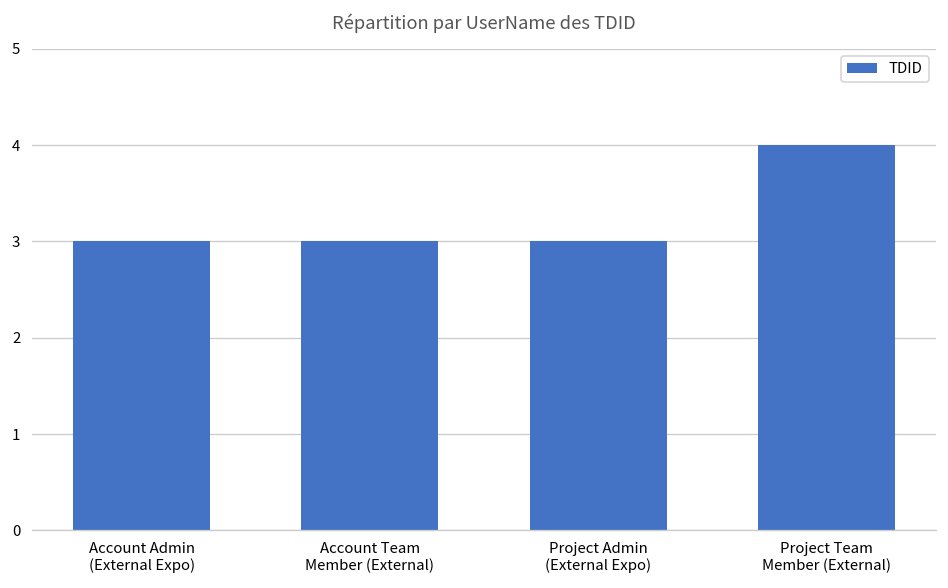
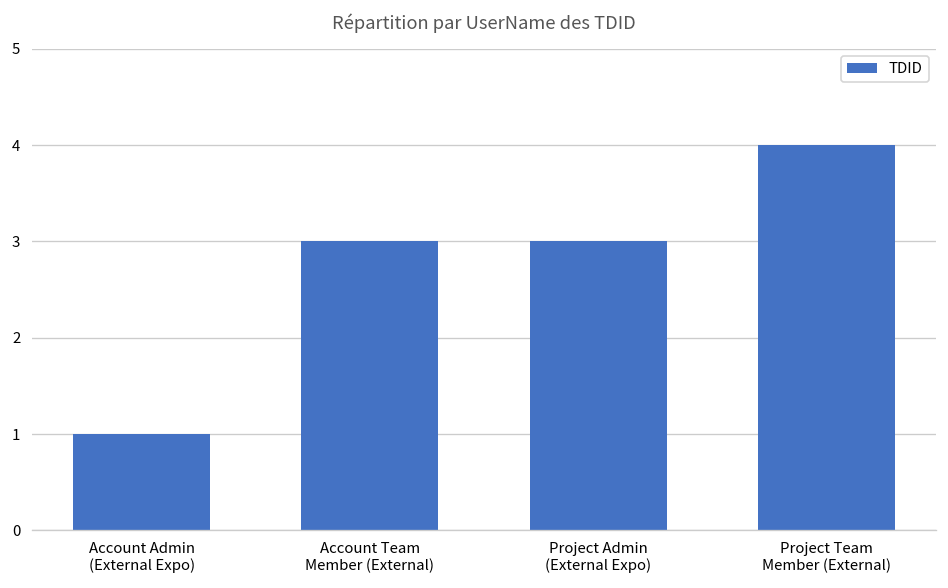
Account Admin (External Expo): 3 -> 1
